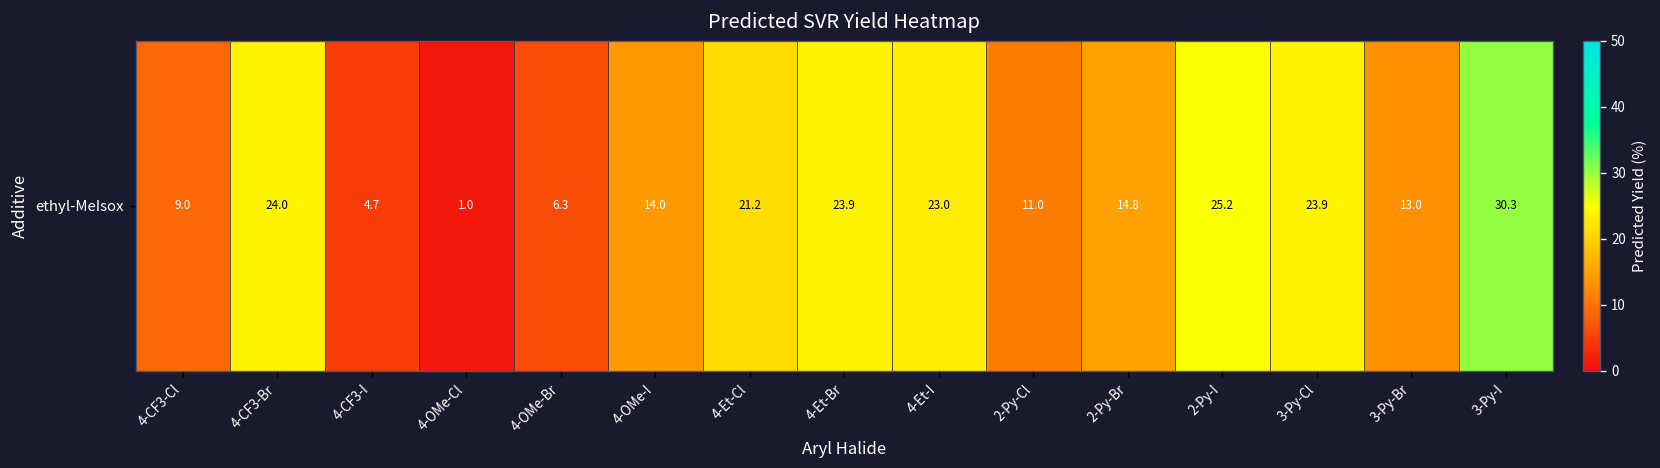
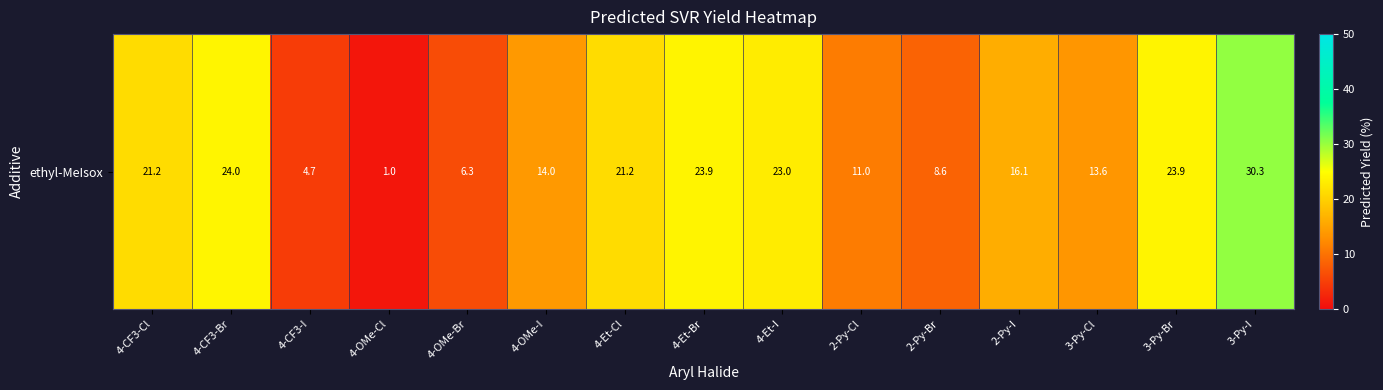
ethyl-MeIsox, 4-CF3-Cl: 9.0 -> 21.2
ethyl-MeIsox, 2-Py-Br: 14.8 -> 8.6
ethyl-MeIsox, 2-Py-I: 25.2 -> 16.1
ethyl-MeIsox, 3-Py-Cl: 23.9 -> 13.6
ethyl-MeIsox, 3-Py-Br: 13.0 -> 23.9
